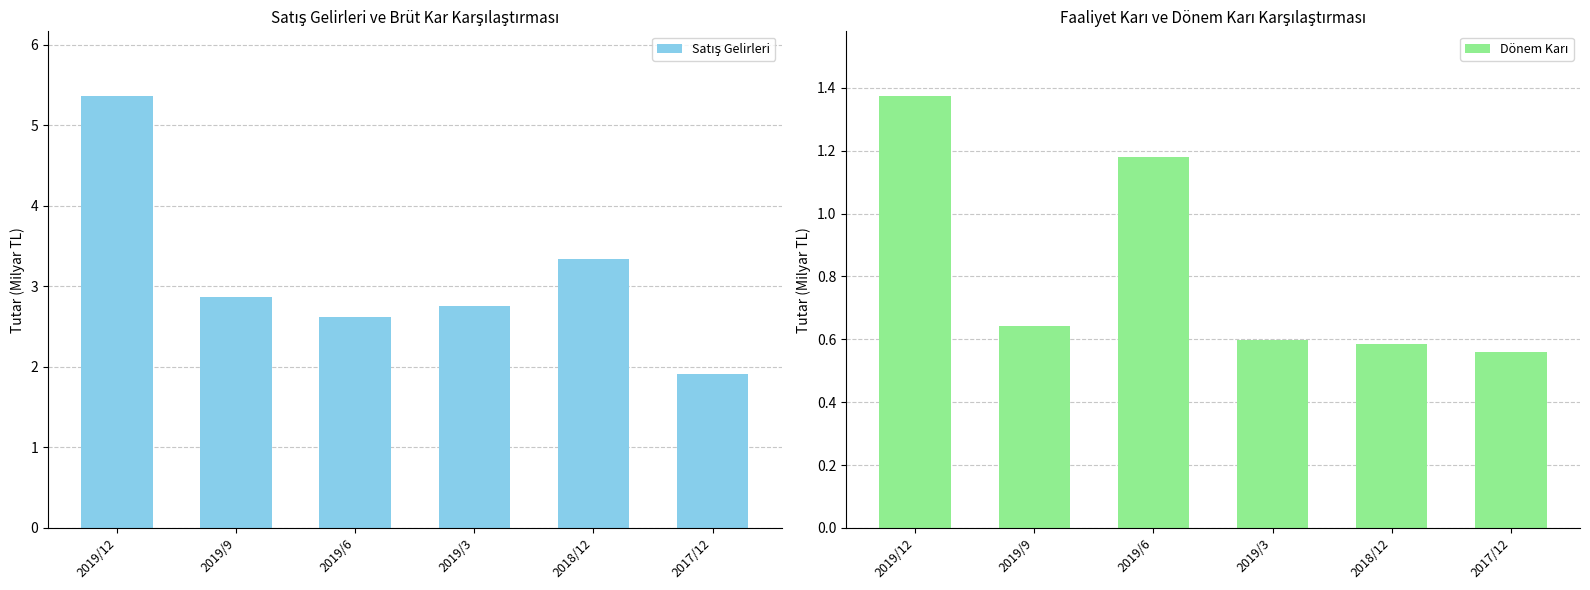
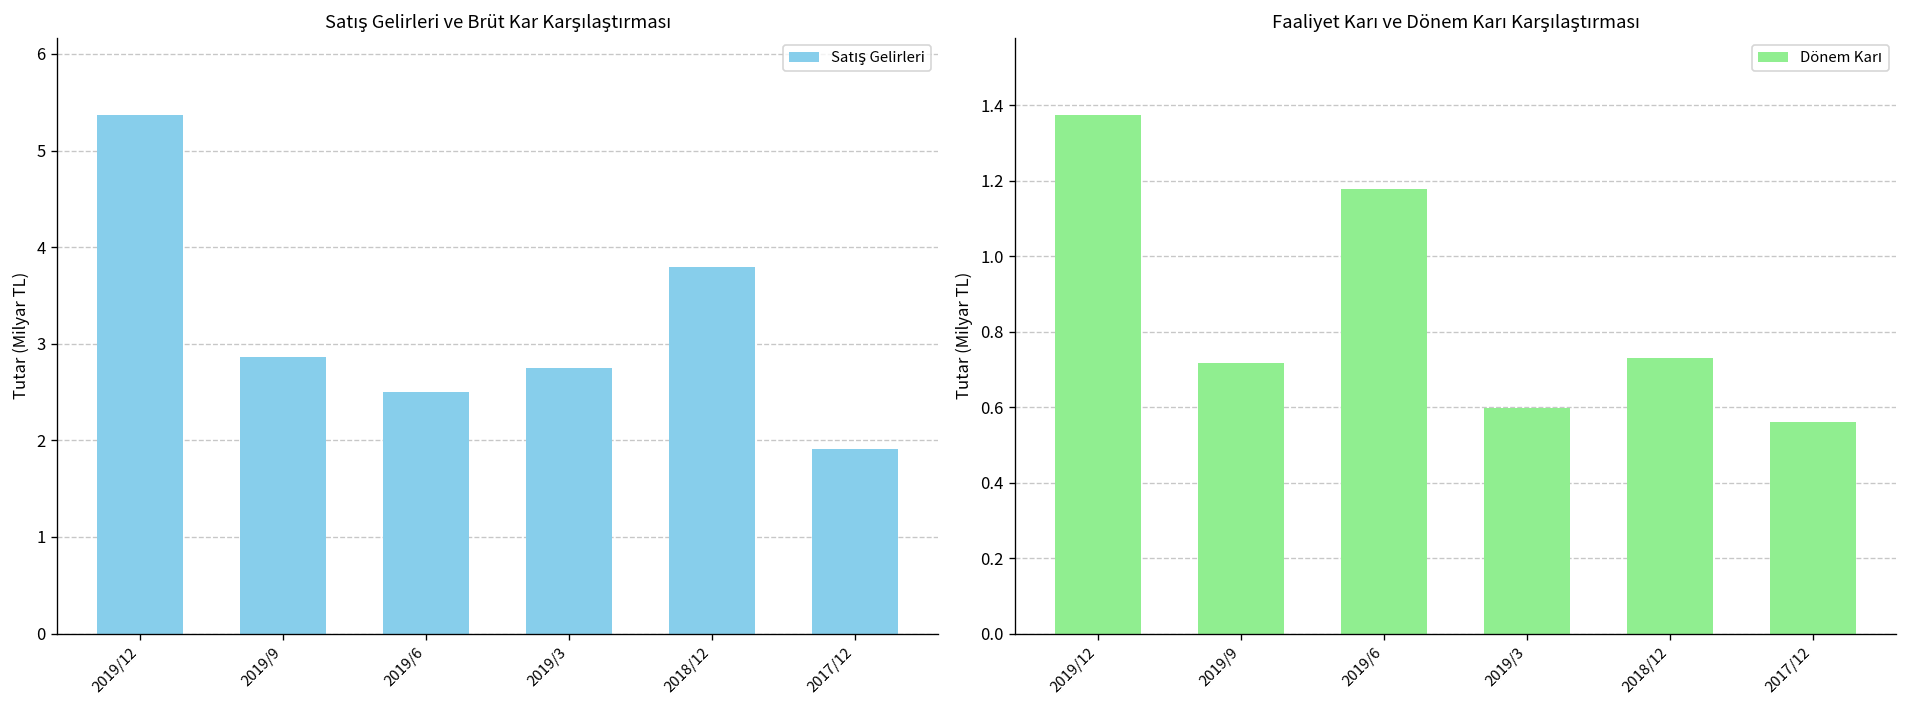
Satış Gelirleri ve Brüt Kar Karşılaştırması, 2019/6: 2.6 -> 2.5
Satış Gelirleri ve Brüt Kar Karşılaştırması, 2018/12: 3.3 -> 3.8
Faaliyet Karı ve Dönem Karı Karşılaştırması, 2019/9: 0.64 -> 0.72
Faaliyet Karı ve Dönem Karı Karşılaştırması, 2018/12: 0.58 -> 0.73
